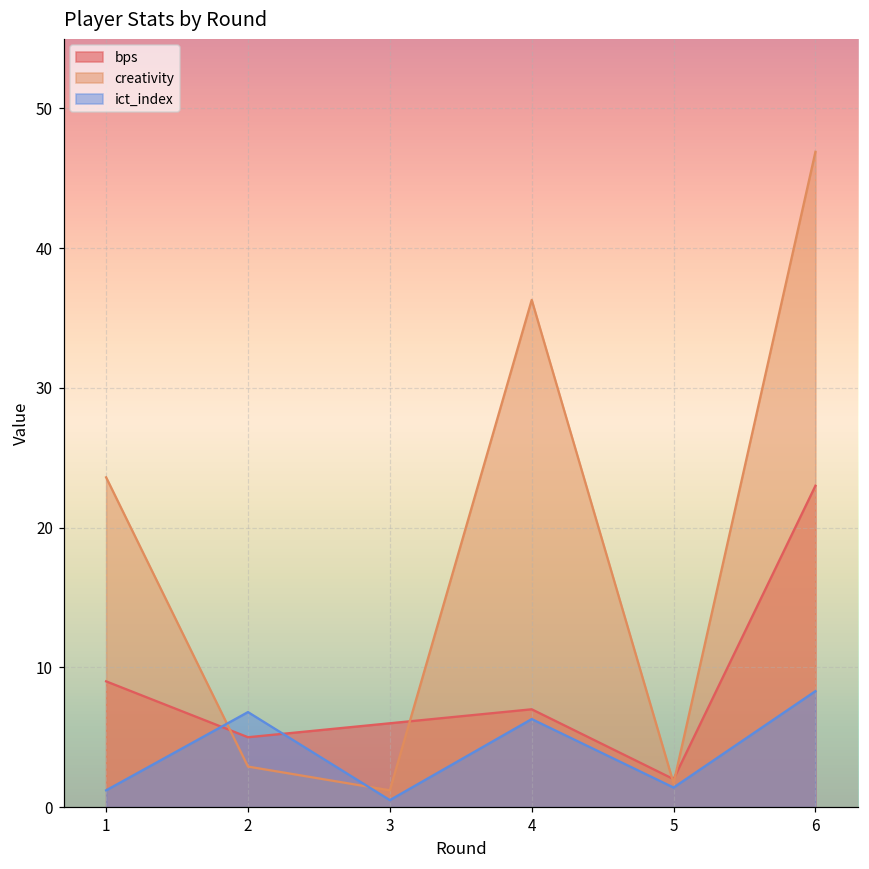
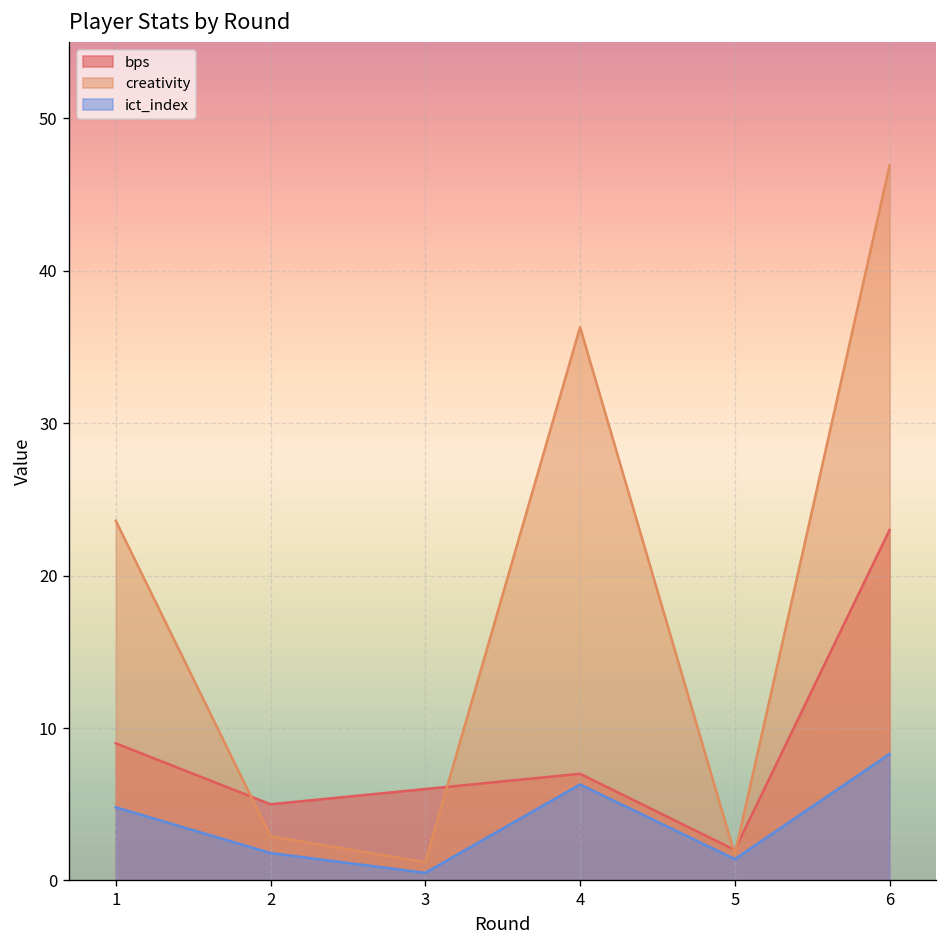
ict_index, 1: 1.2 -> 4.8
ict_index, 2: 6.8 -> 1.8
